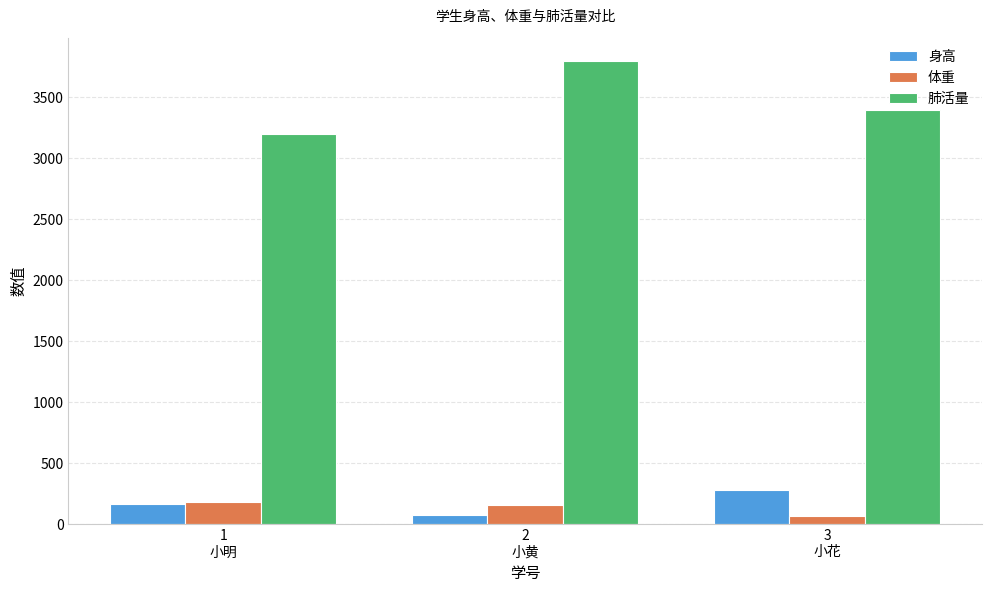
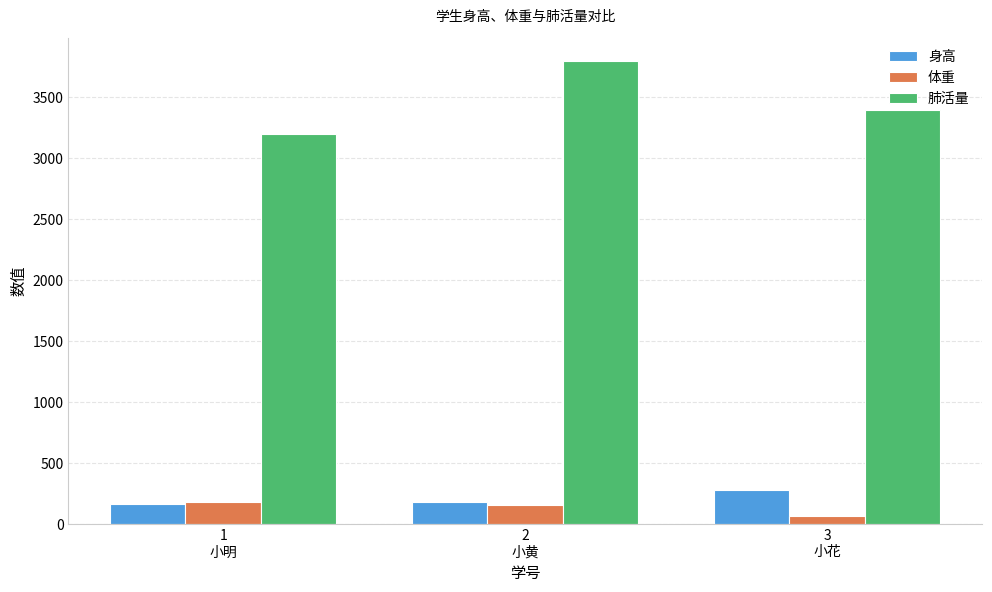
身高, 2 小黄: 80 -> 190
